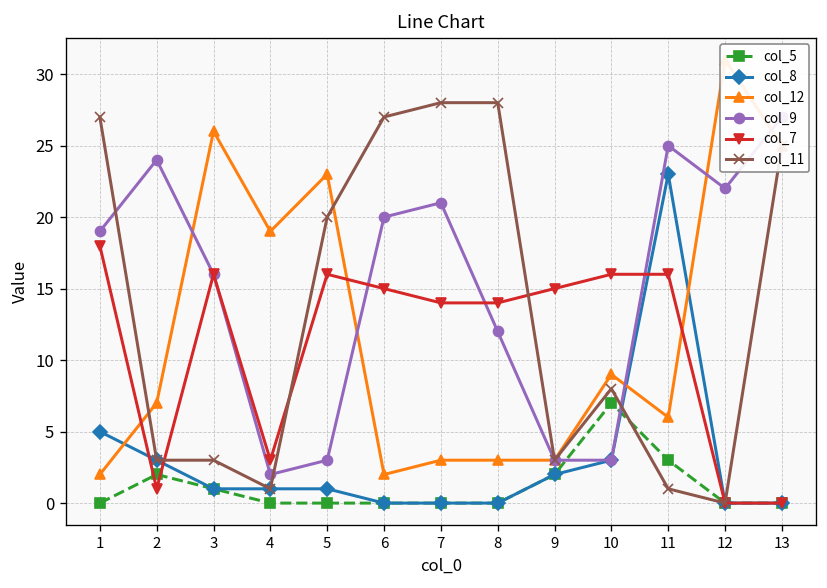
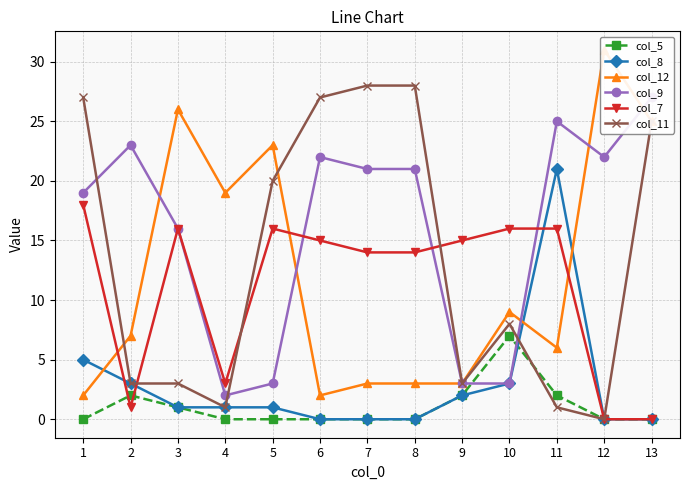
col_9, 2: 24 -> 23
col_9, 6: 20 -> 22
col_9, 8: 12 -> 21
col_5, 11: 3 -> 2
col_8, 11: 23 -> 21
